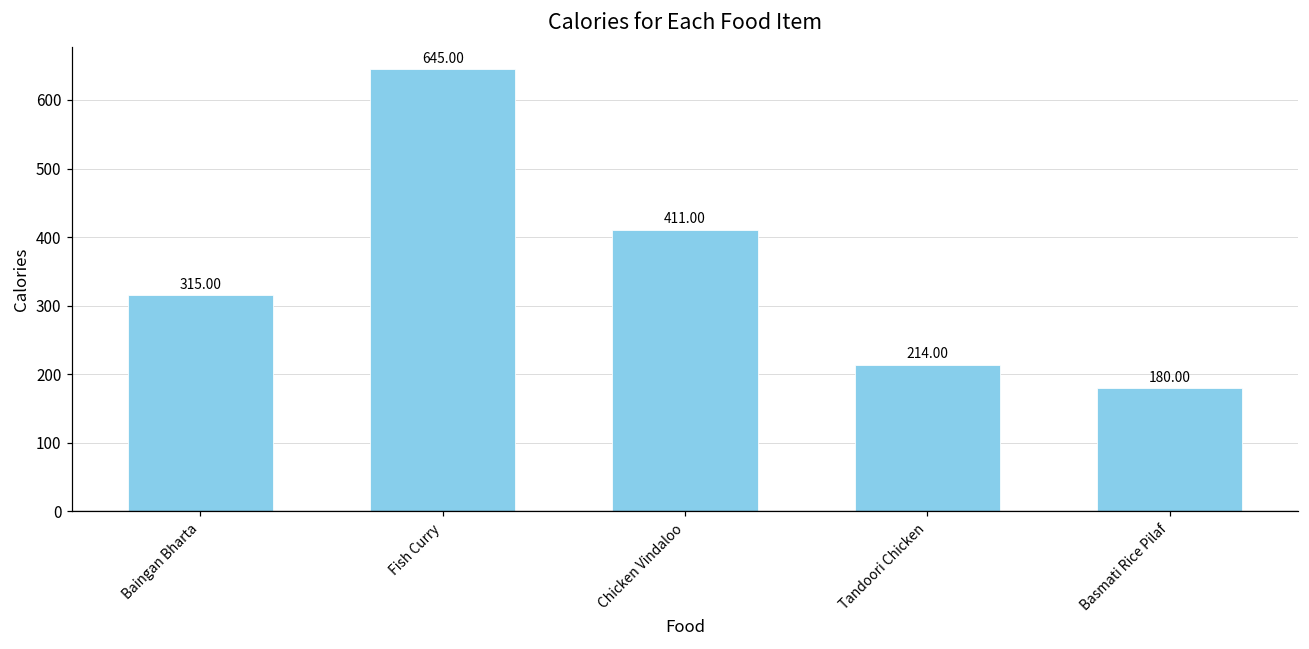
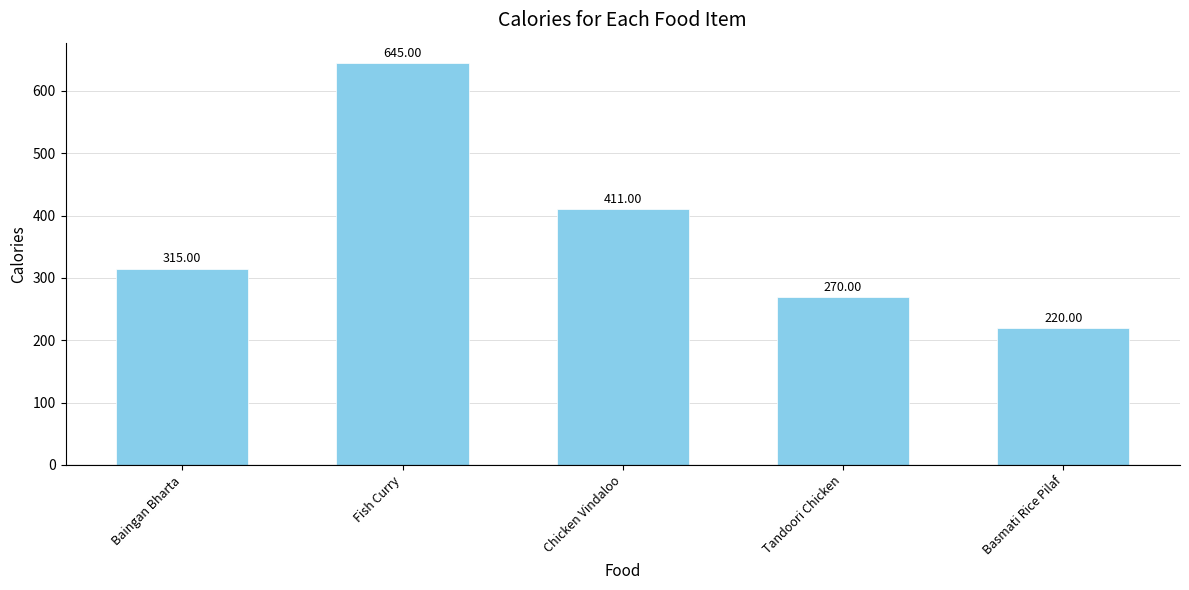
Tandoori Chicken: 214.00 -> 270.00
Basmati Rice Pilaf: 180.00 -> 220.00
